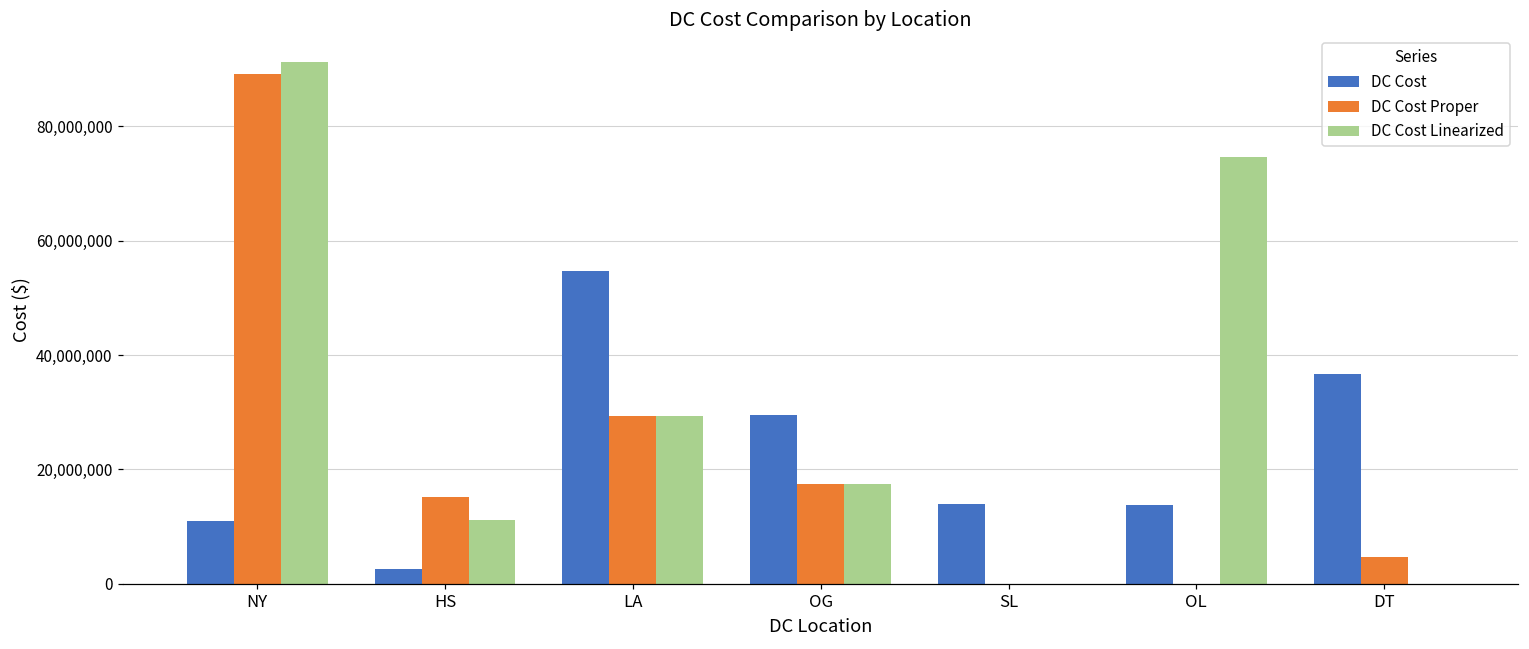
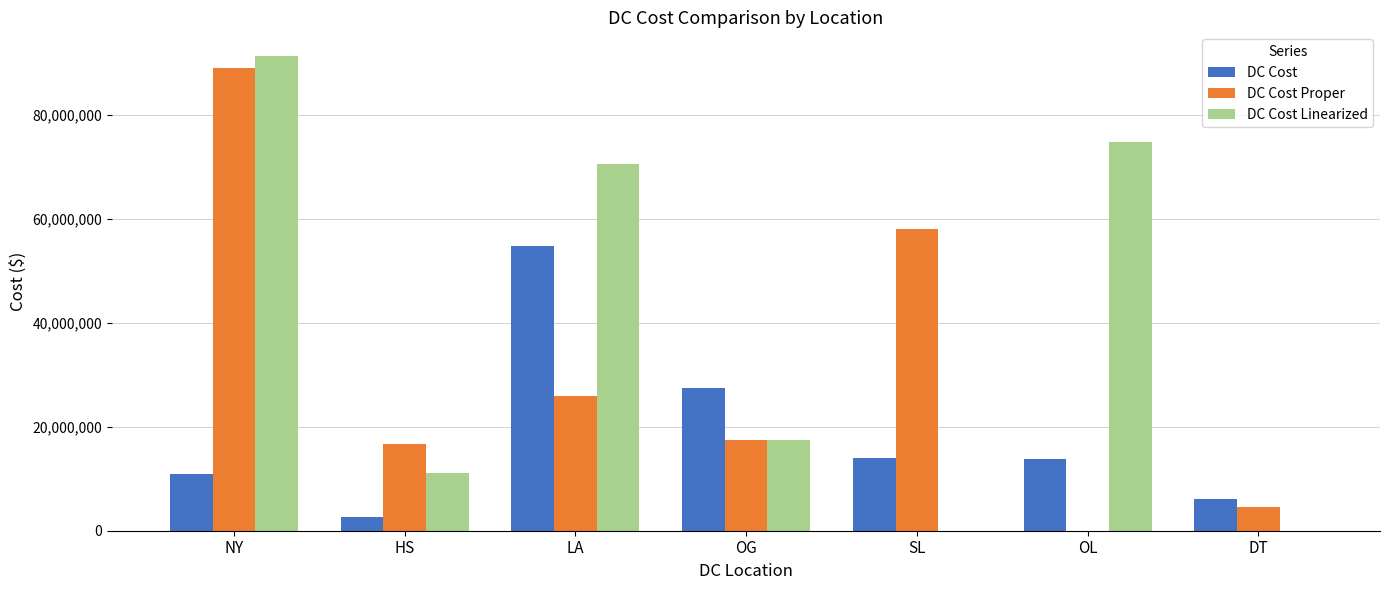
DC Cost Proper, HS: 15,000,000 -> 17,000,000
DC Cost Proper, LA: 29,000,000 -> 26,000,000
DC Cost Linearized, LA: 29,000,000 -> 71,000,000
DC Cost, OG: 29,000,000 -> 27,000,000
DC Cost Proper, SL: 0 -> 58,000,000
DC Cost, DT: 37,000,000 -> 6,000,000
